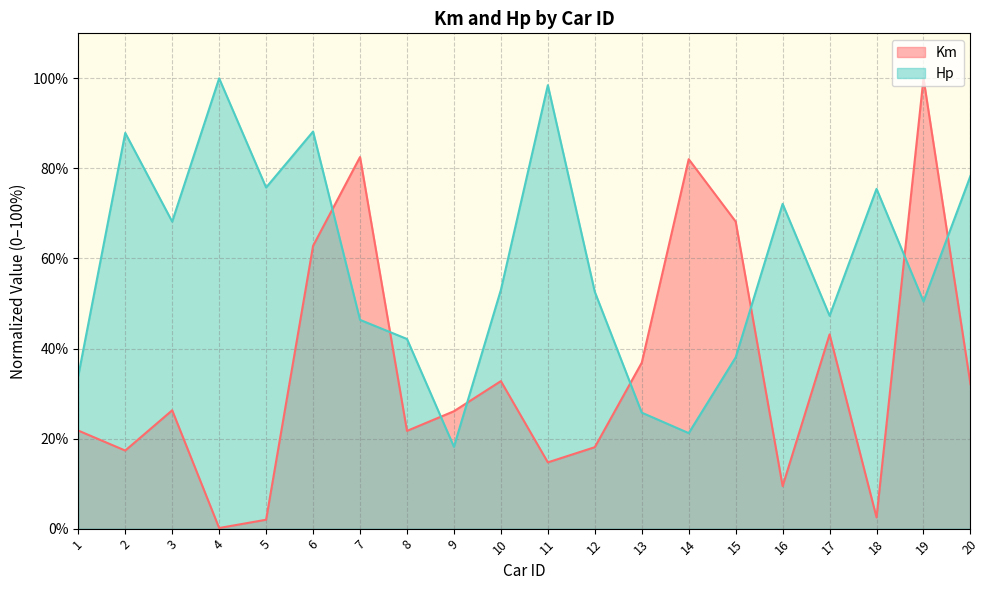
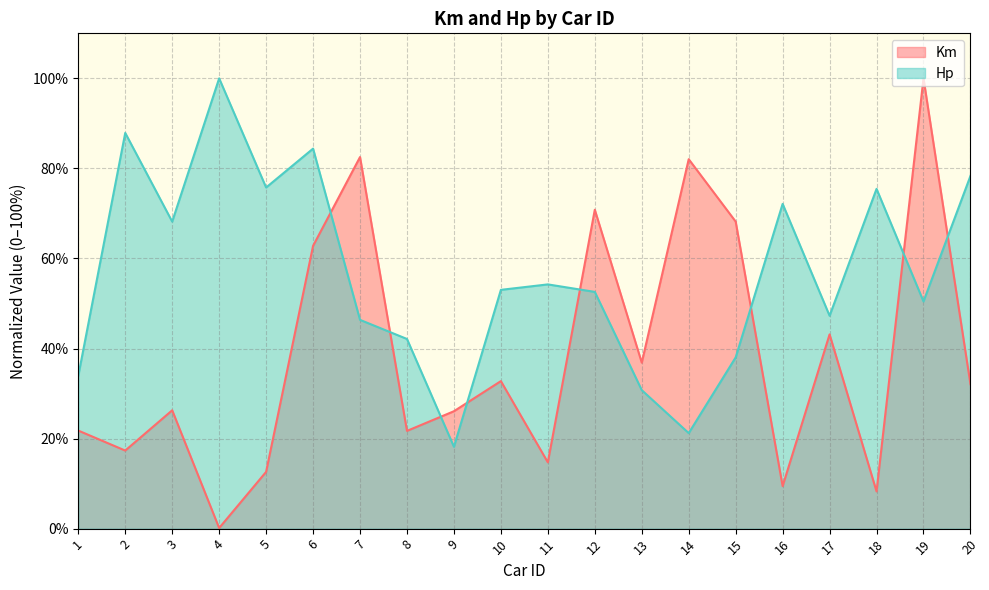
Km, 5: 2% -> 13%
Hp, 6: 88% -> 84%
Hp, 11: 98% -> 54%
Km, 12: 18% -> 71%
Hp, 13: 26% -> 31%
Km, 18: 2% -> 8%
